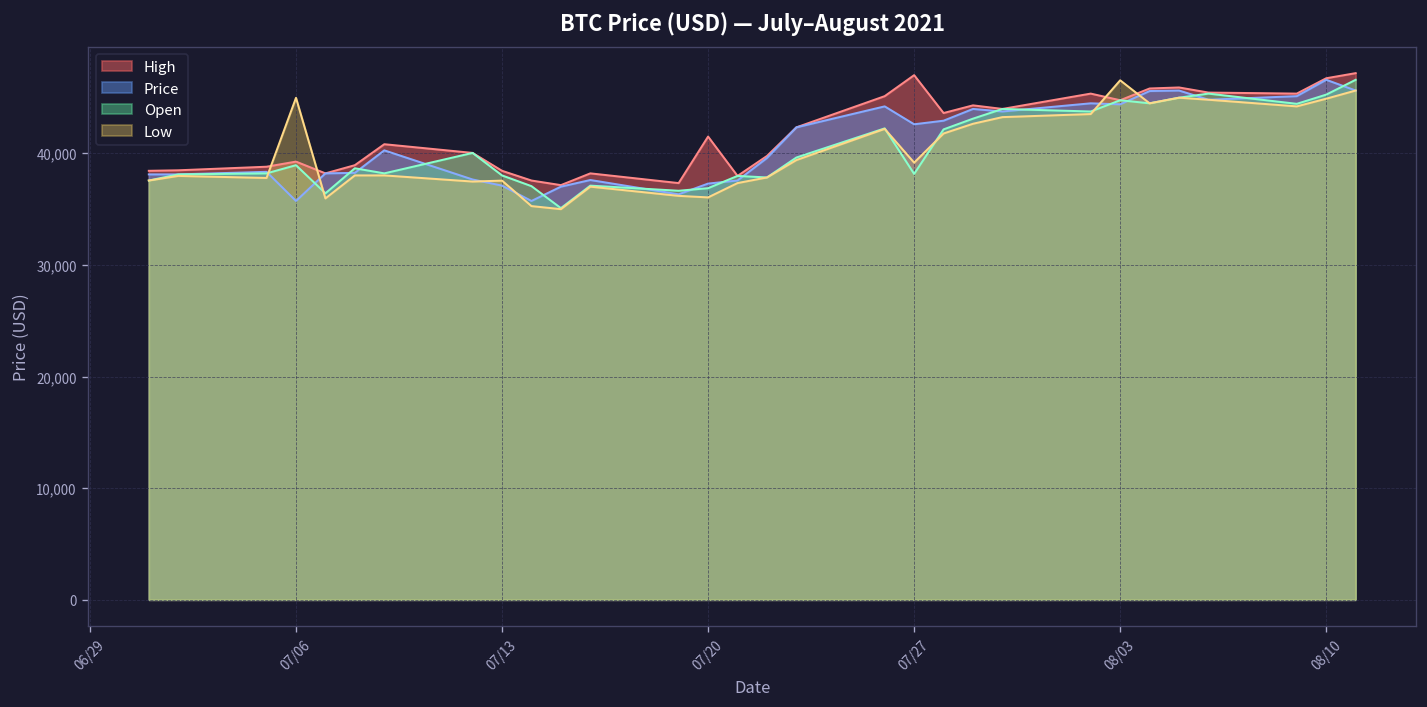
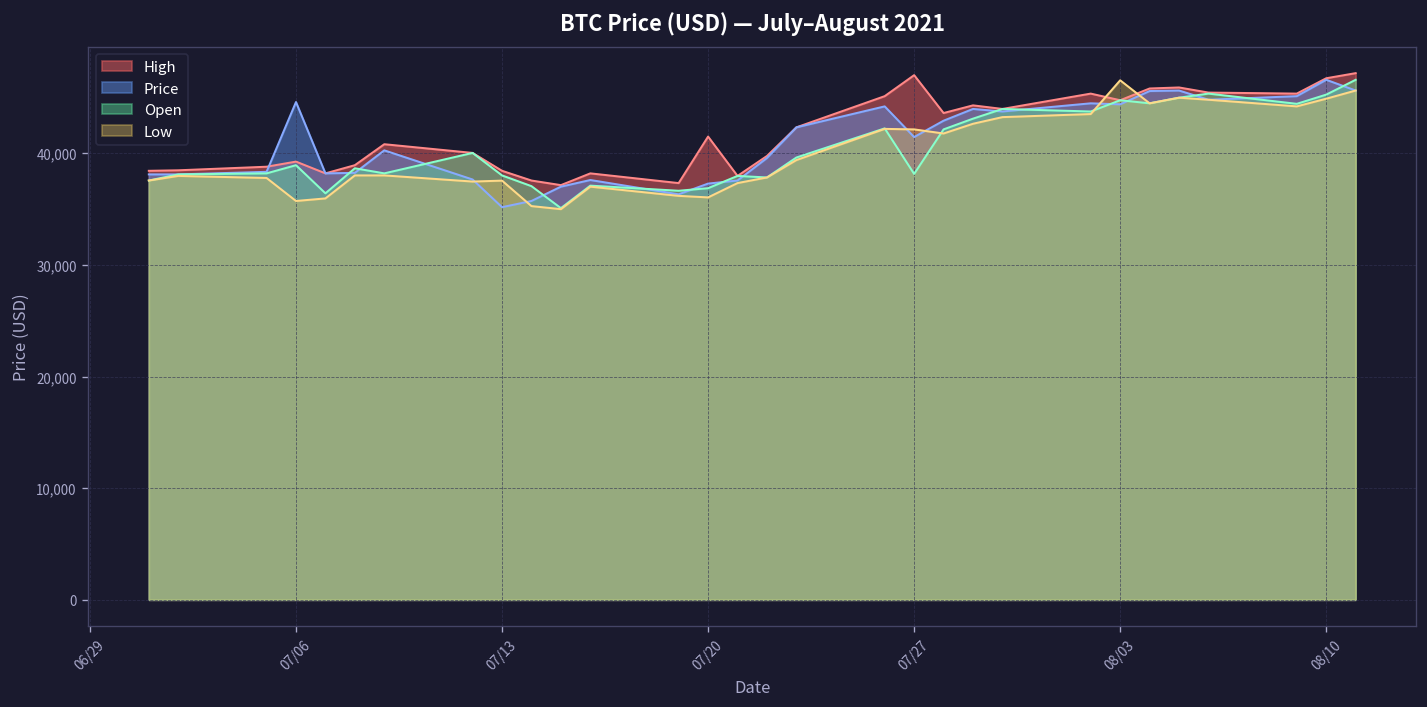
Price, 07/06: 36,000 -> 45,000
Low, 07/06: 45,000 -> 36,000
Price, 07/13: 37,000 -> 35,000
Price, 07/27: 43,000 -> 41,000
Low, 07/27: 39,000 -> 42,000
